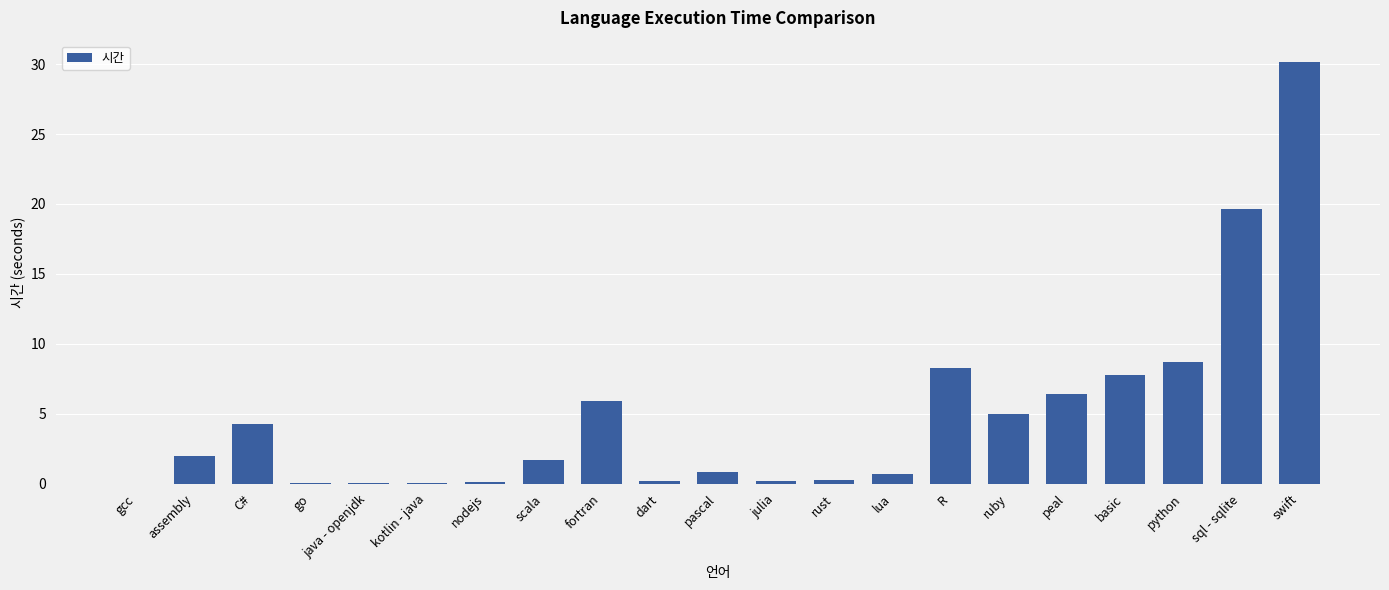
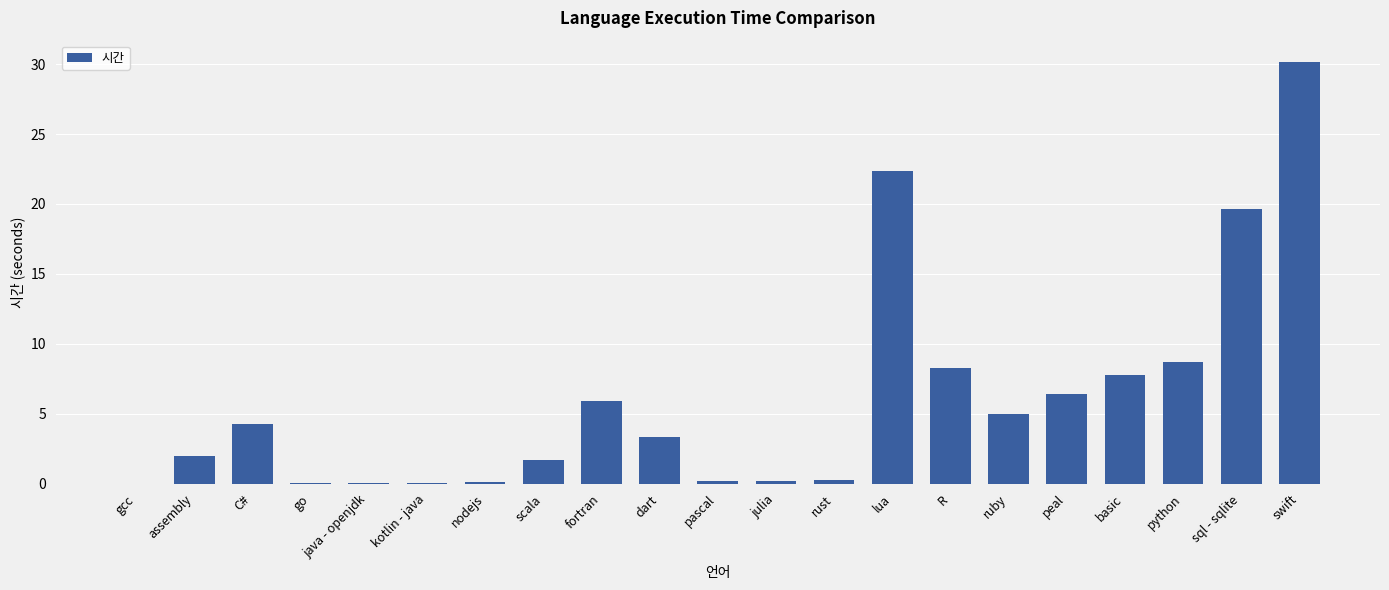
dart: 0.2 -> 3.3
pascal: 0.8 -> 0.2
lua: 0.7 -> 22.3
